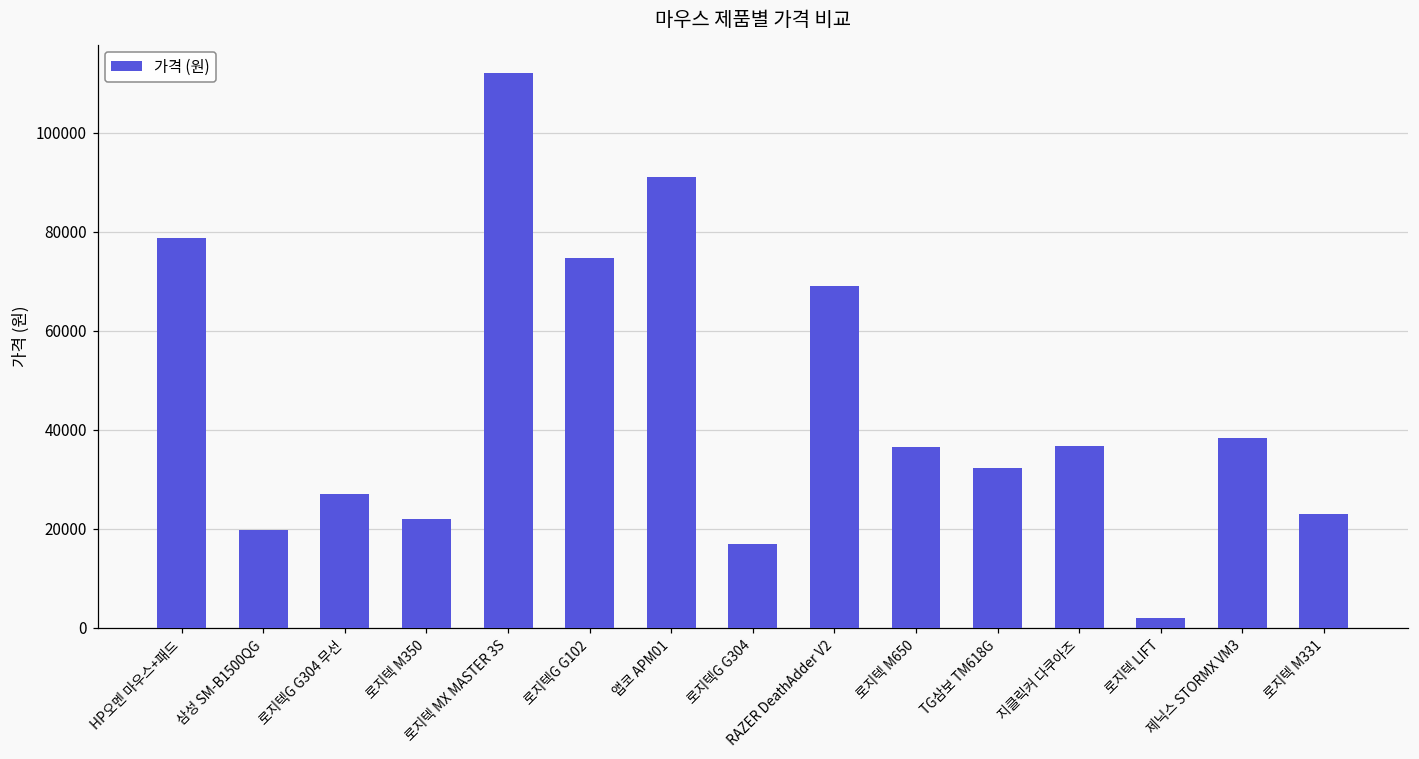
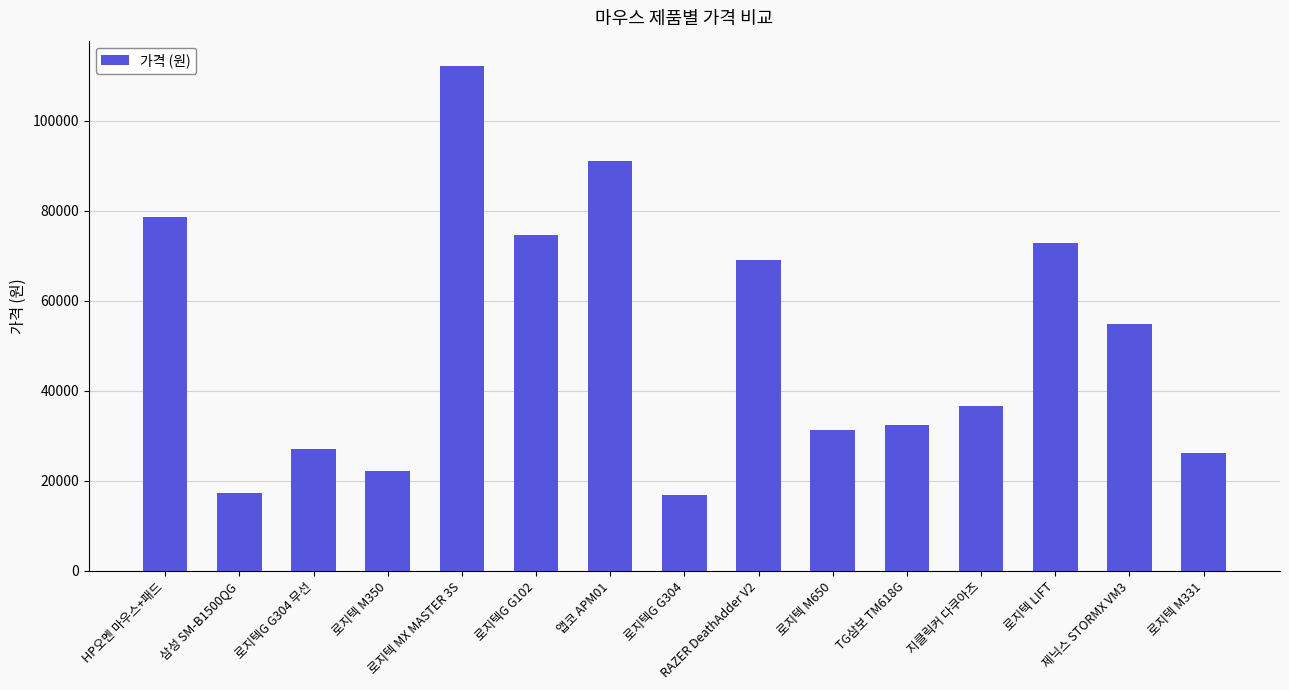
삼성 SM-B1500QG: 20000 -> 17000
로지텍 M650: 37000 -> 31000
로지텍 LIFT: 2000 -> 73000
제닉스 STORMX VM3: 38000 -> 55000
로지텍 M331: 23000 -> 26000
